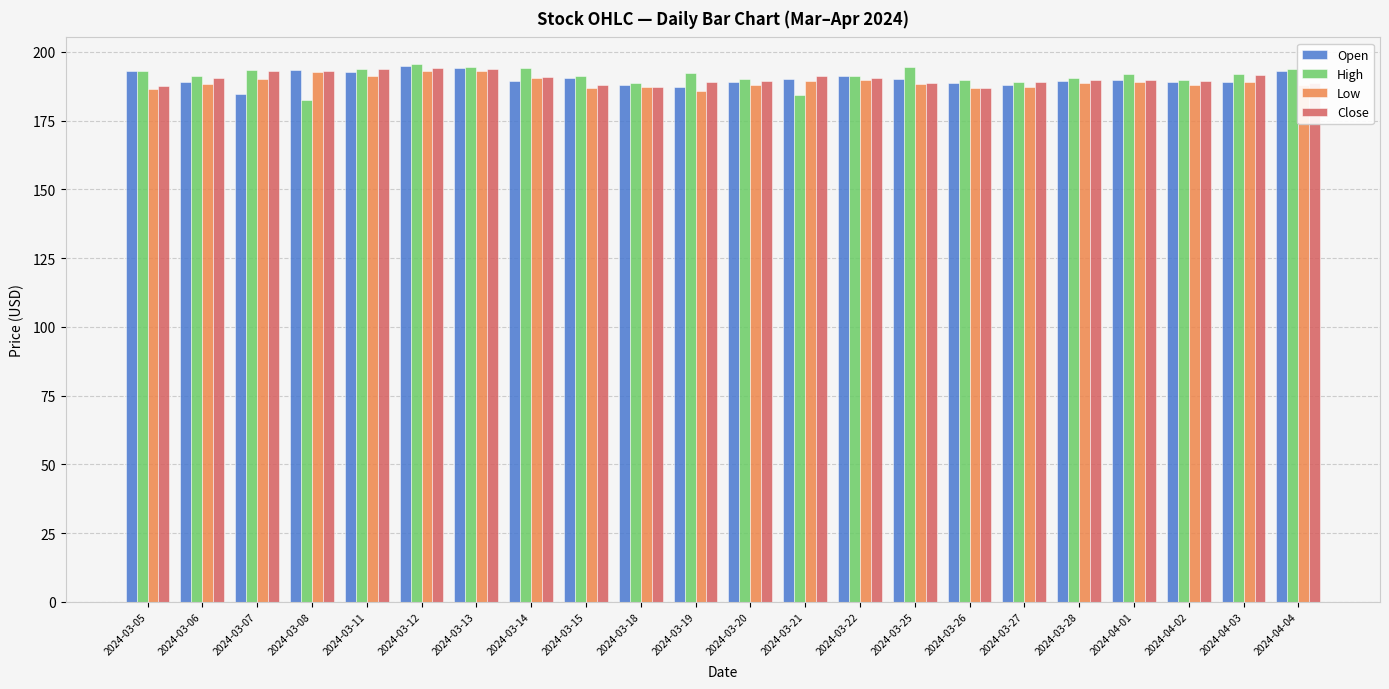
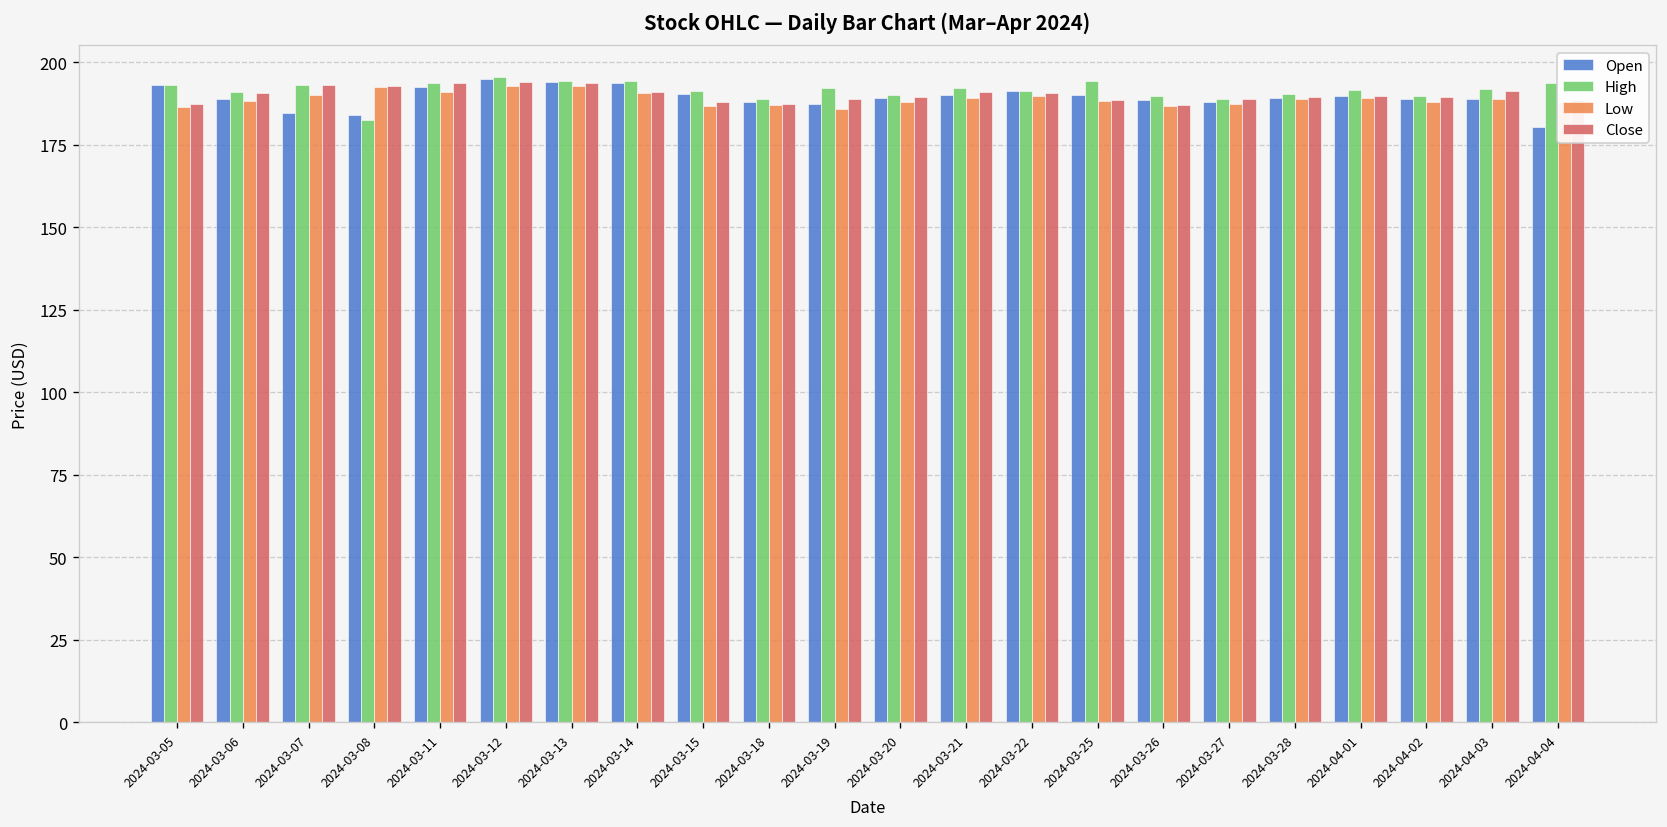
Open, 2024-03-08: 193 -> 184
Open, 2024-03-14: 189 -> 194
High, 2024-03-21: 184 -> 192
Open, 2024-04-04: 193 -> 180
